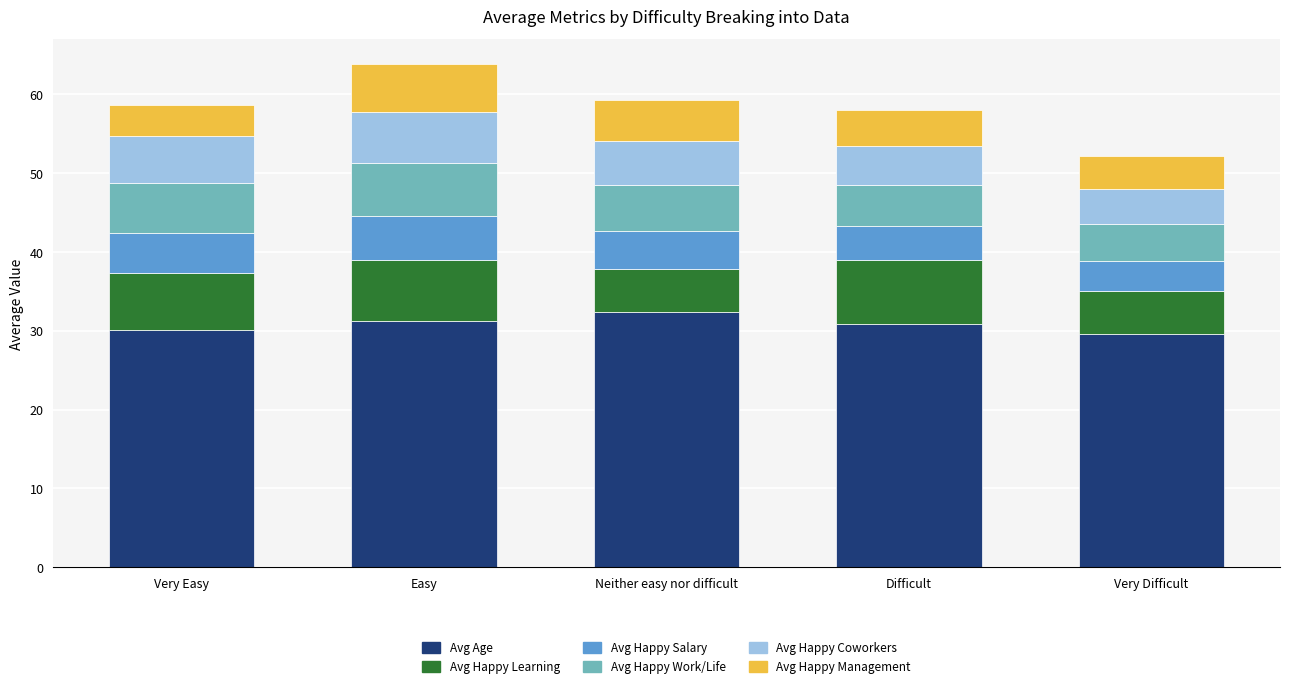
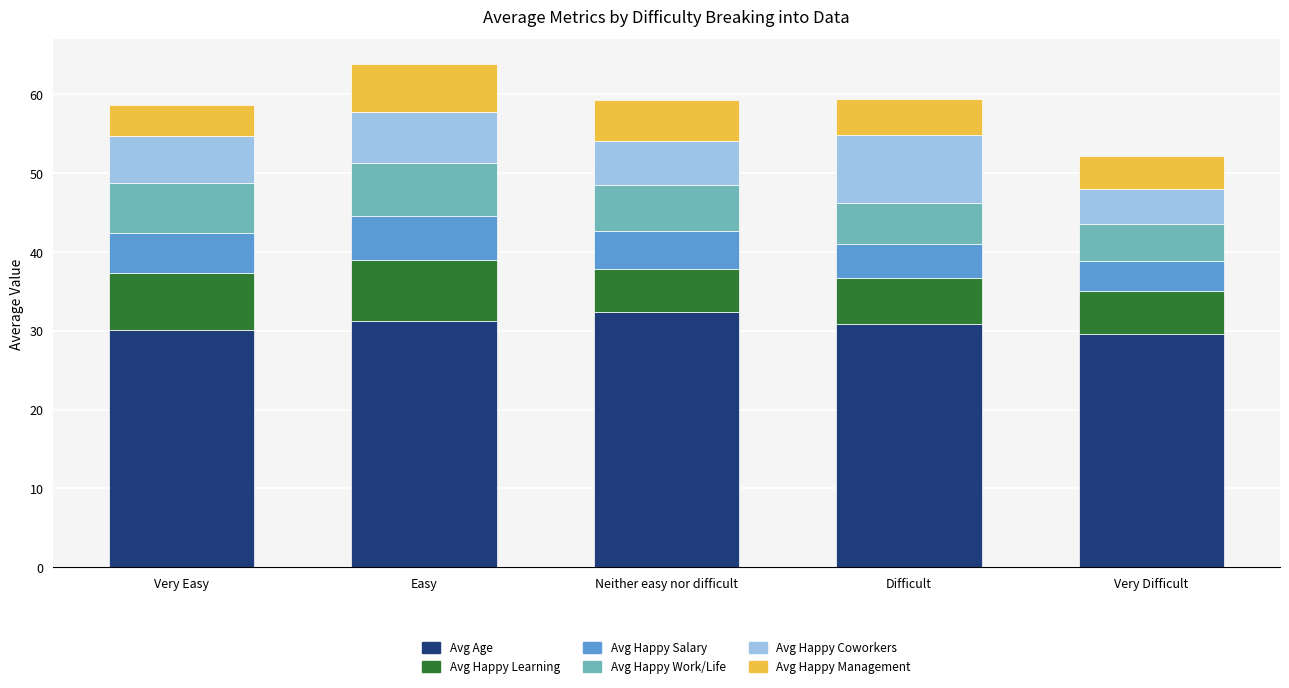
Avg Happy Learning, Difficult: 8 -> 6
Avg Happy Coworkers, Difficult: 5 -> 9
